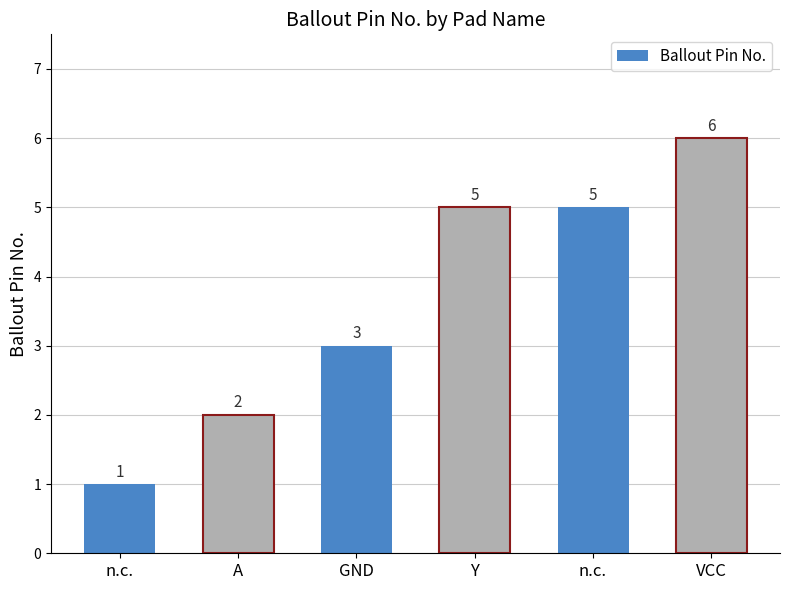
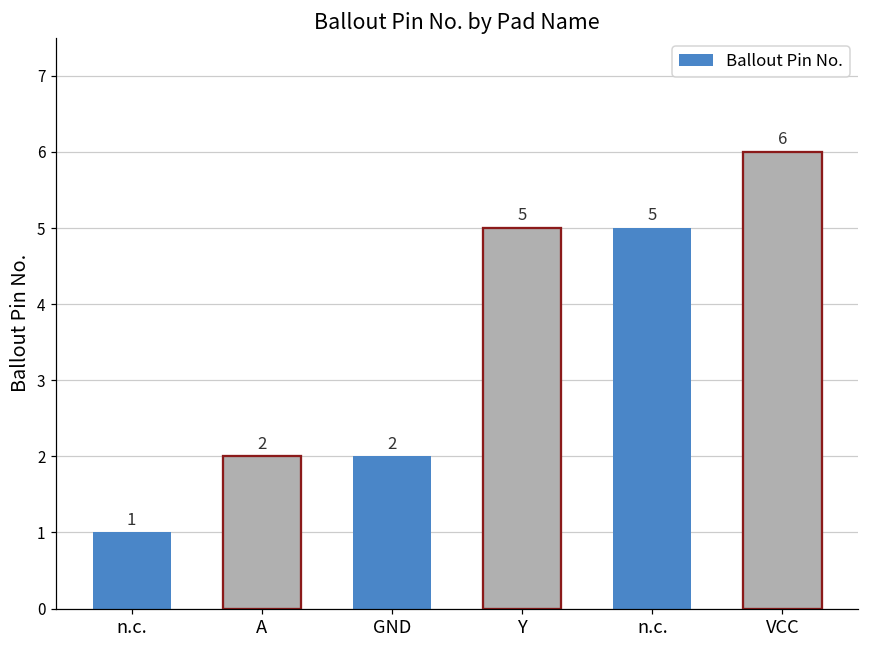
GND: 3 -> 2
